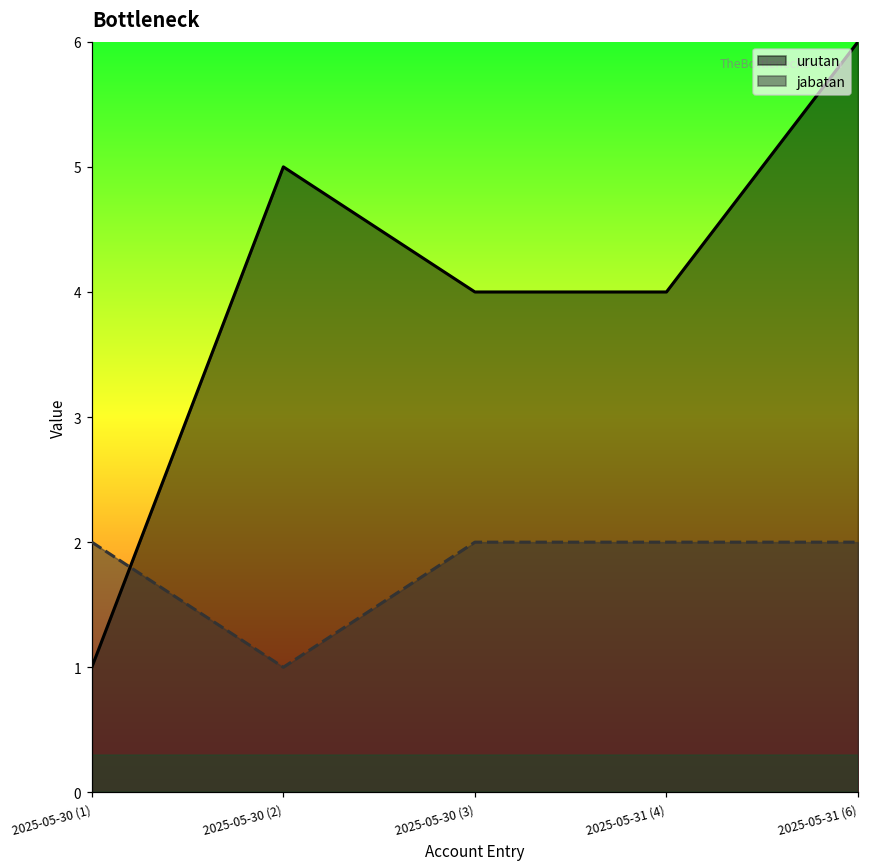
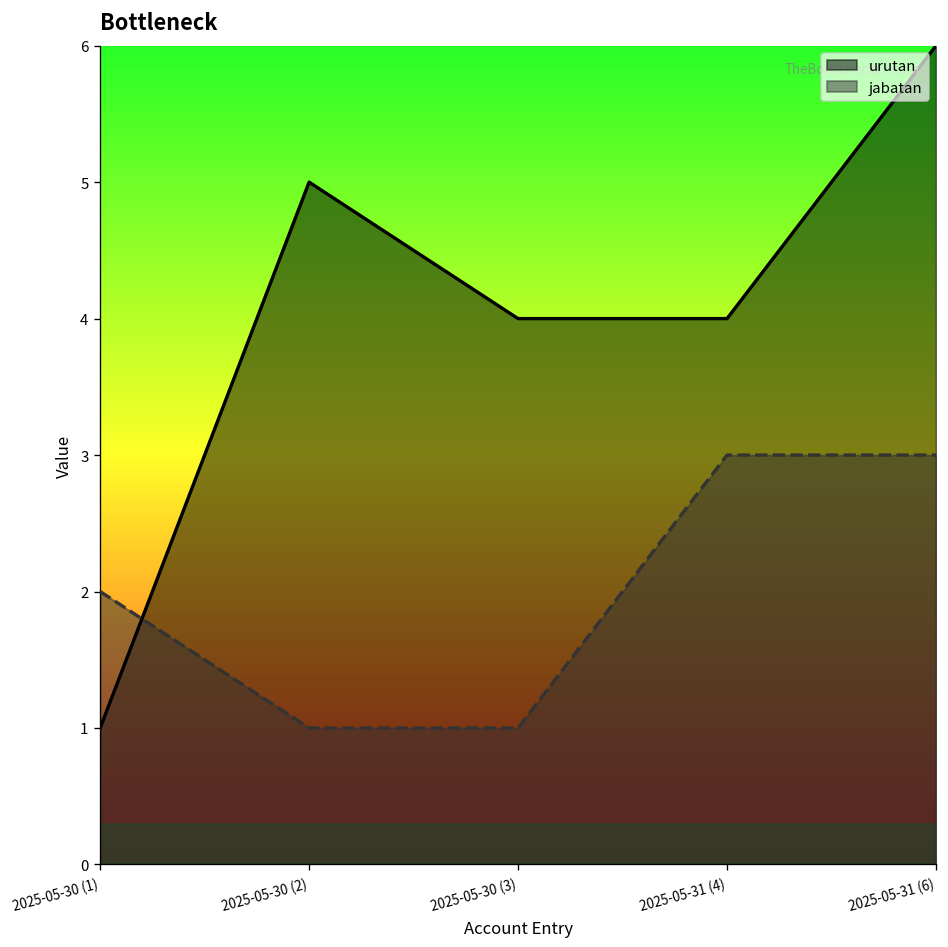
jabatan, 2025-05-30 (3): 2 -> 1
jabatan, 2025-05-31 (4): 2 -> 3
jabatan, 2025-05-31 (6): 2 -> 3
